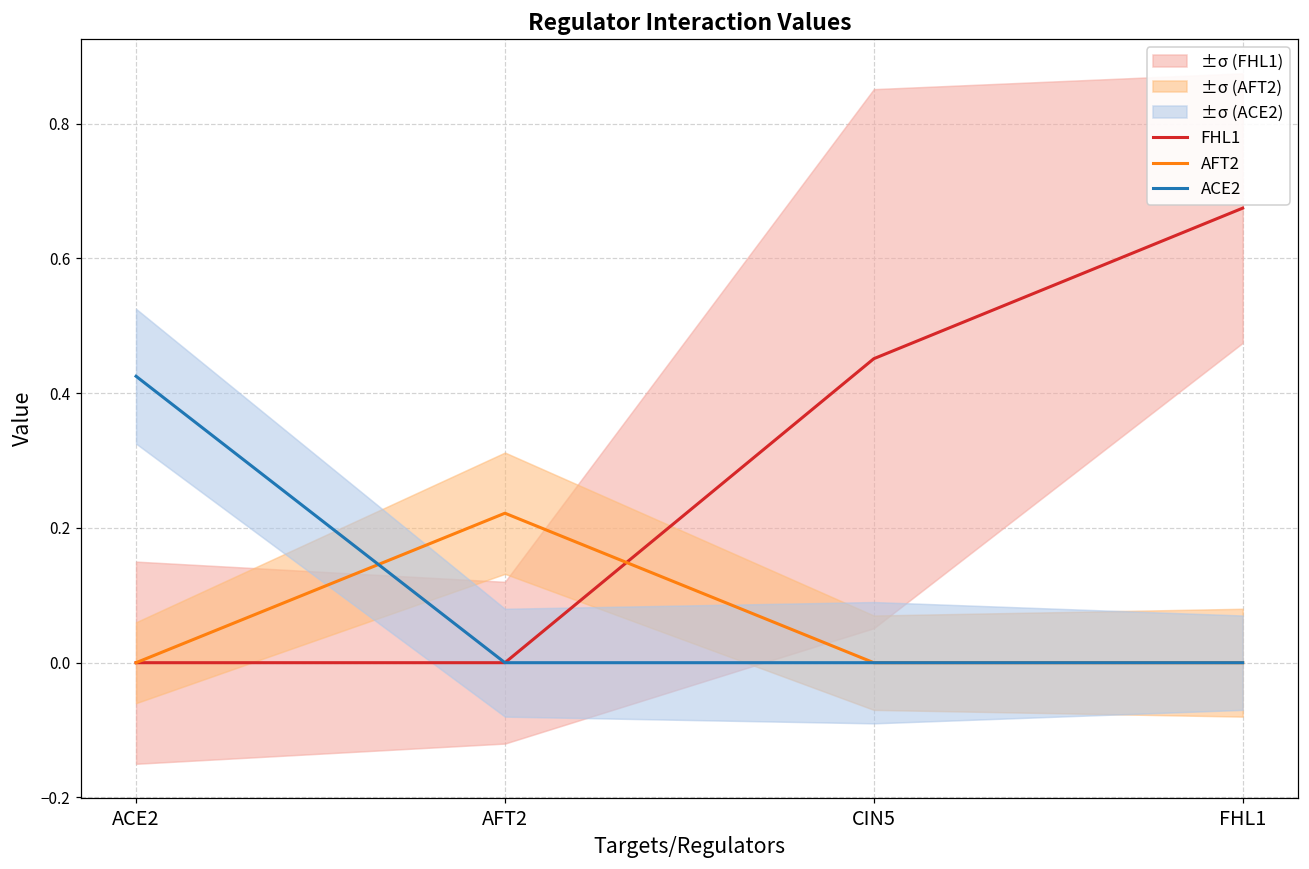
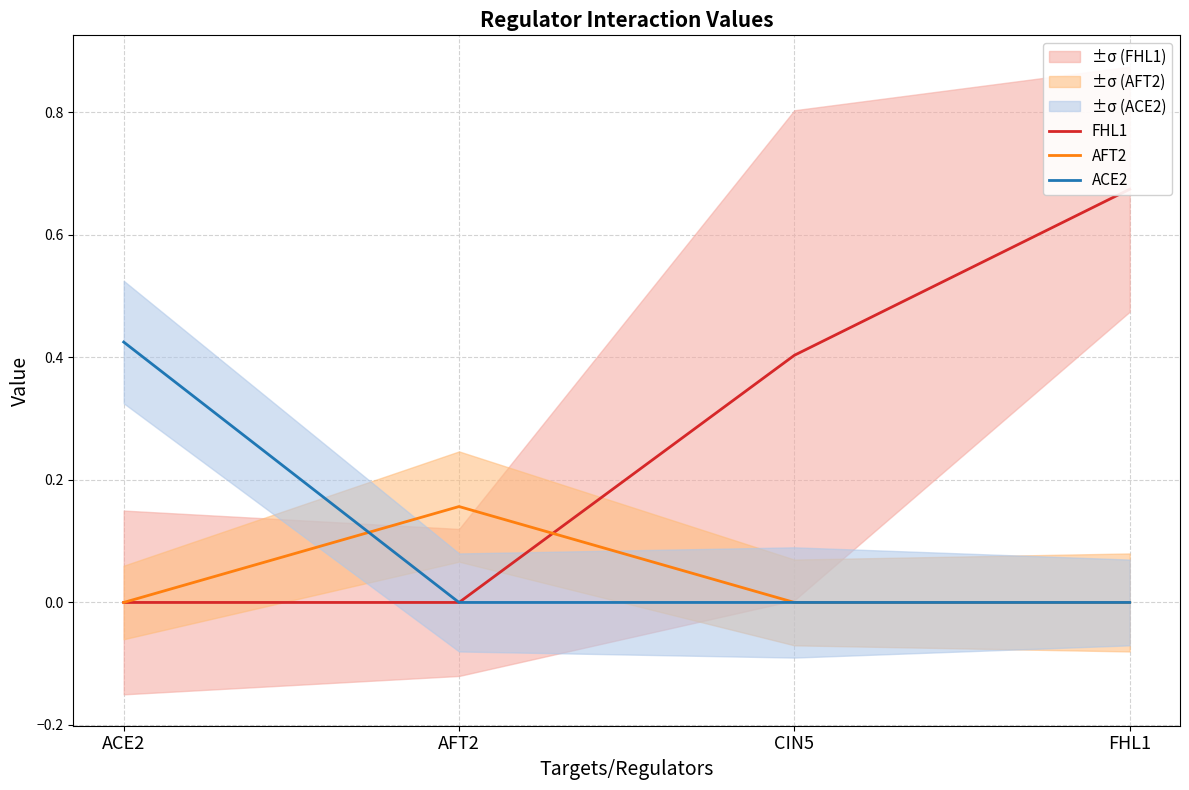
AFT2, AFT2: 0.22 -> 0.16
FHL1, CIN5: 0.45 -> 0.40
